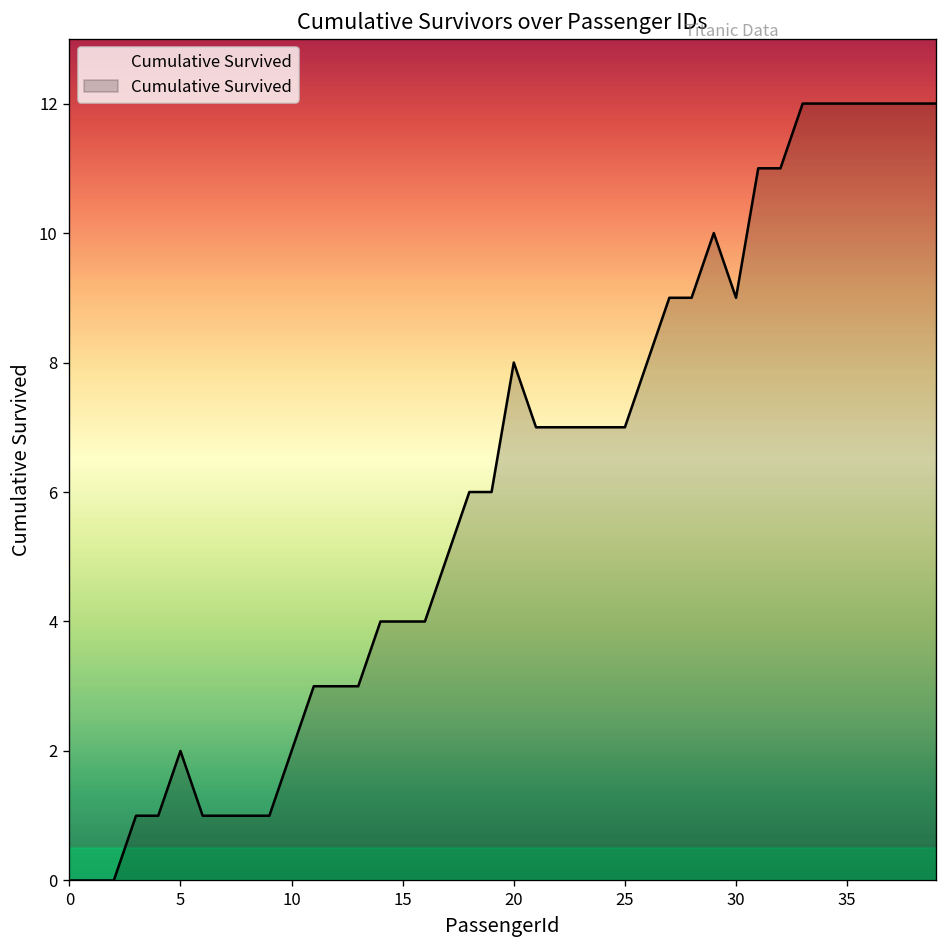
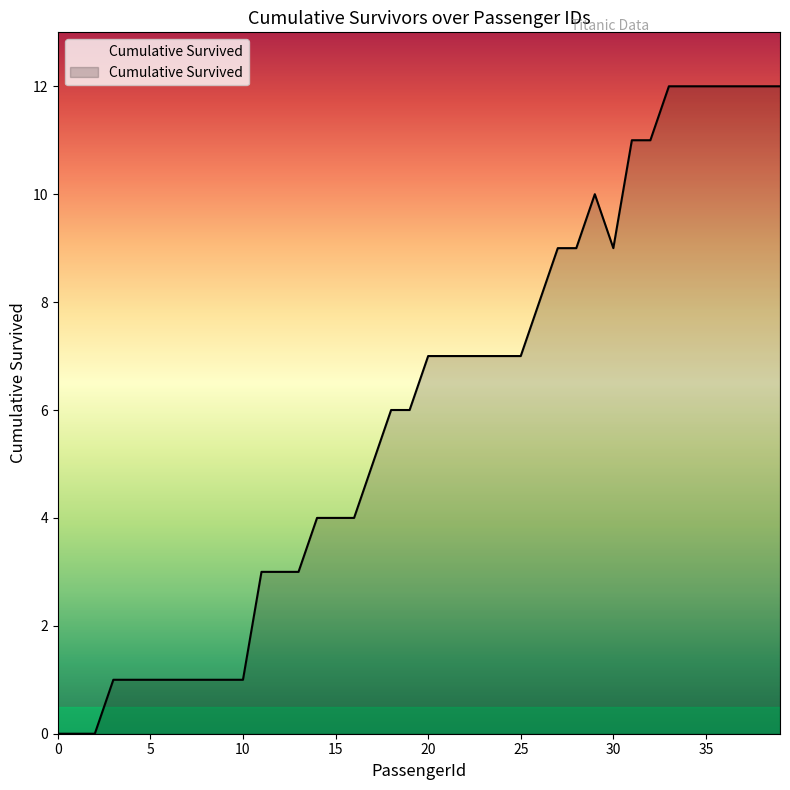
5: 2 -> 1
10: 2 -> 1
20: 8 -> 7
